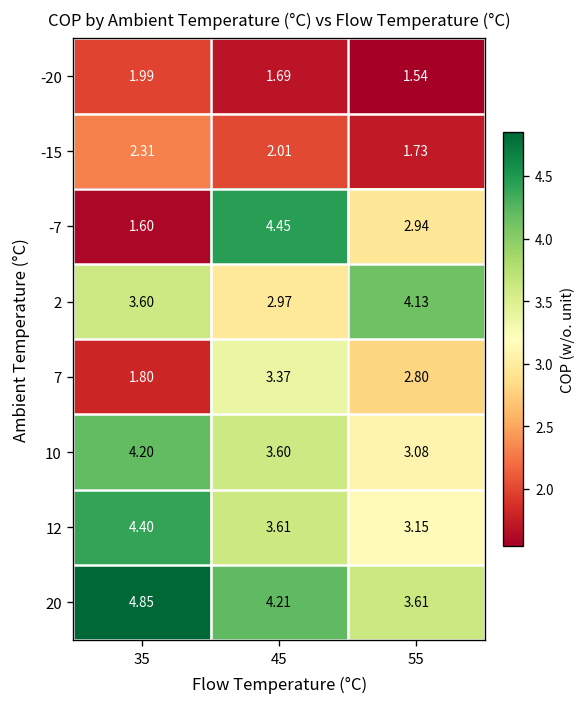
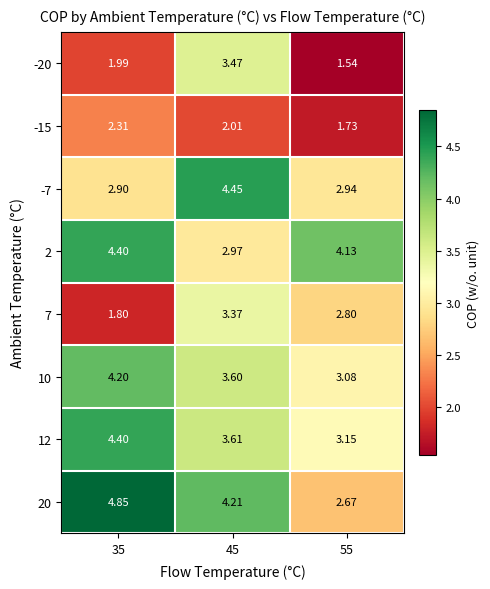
-20, 45: 1.69 -> 3.47
-7, 35: 1.60 -> 2.90
2, 35: 3.60 -> 4.40
20, 55: 3.61 -> 2.67
